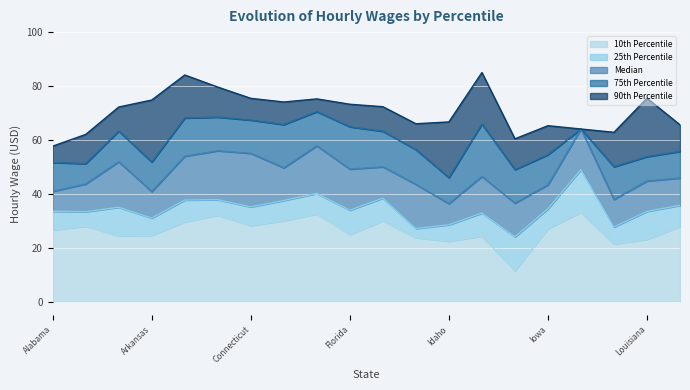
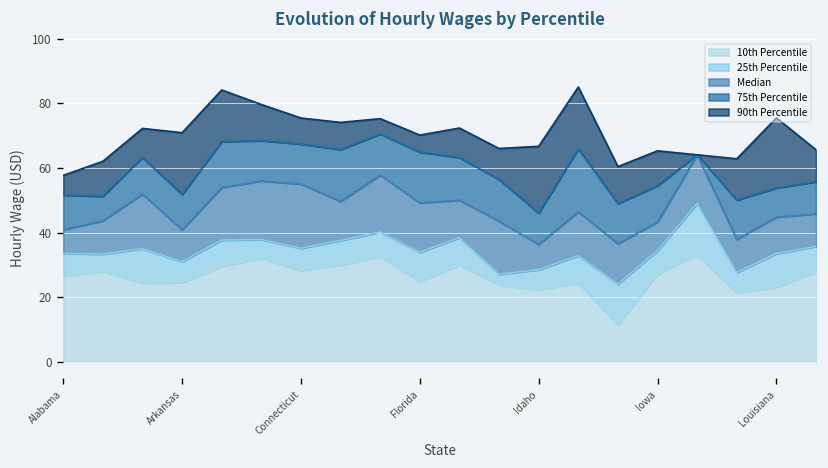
90th Percentile, Arkansas: 75 -> 71
90th Percentile, Florida: 73 -> 70
